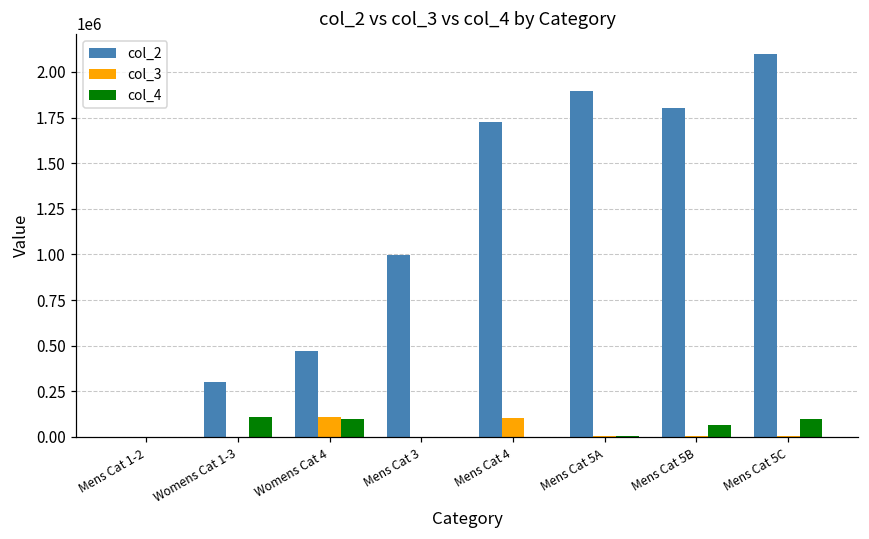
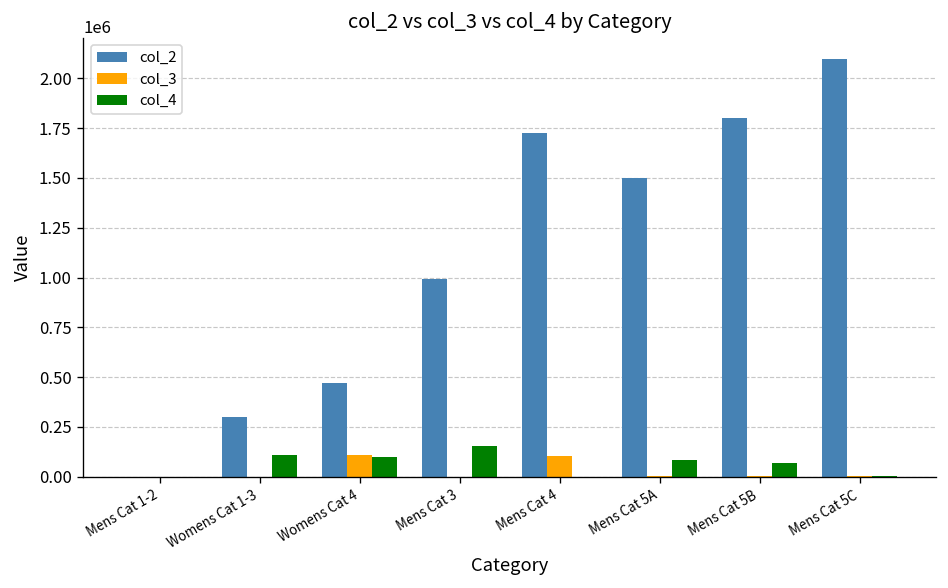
col_4, Mens Cat 3: 0 -> 160000
col_2, Mens Cat 5A: 1890000 -> 1500000
col_4, Mens Cat 5A: 10000 -> 80000
col_4, Mens Cat 5C: 100000 -> 10000
